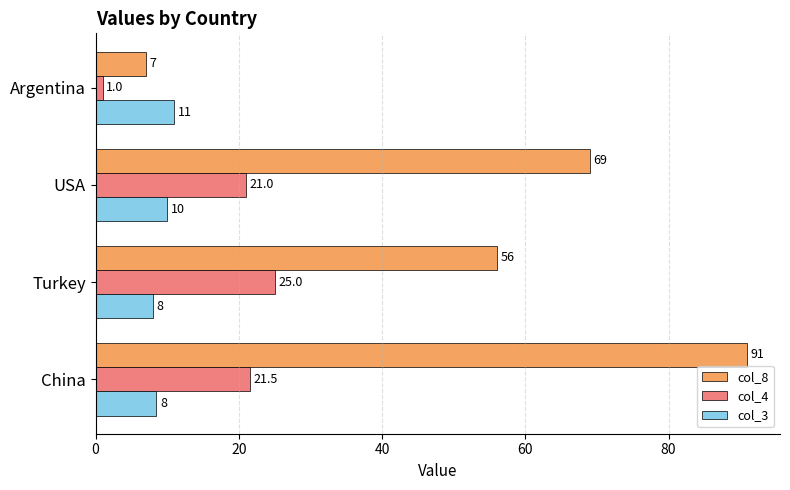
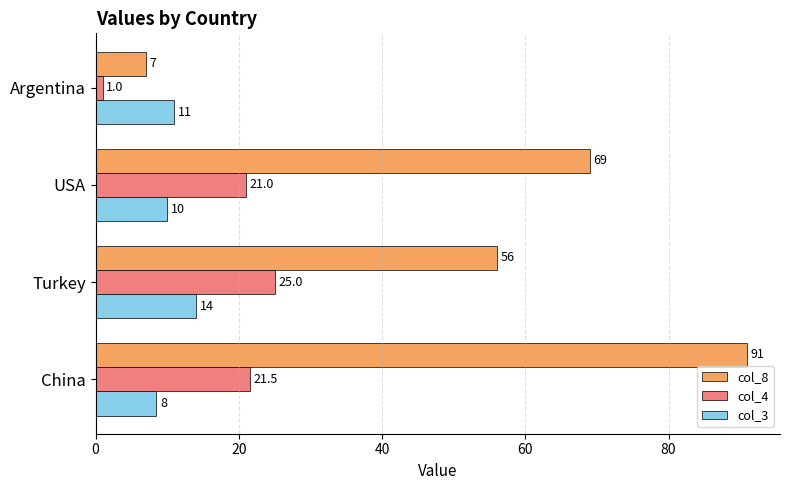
col_3, Turkey: 8 -> 14
